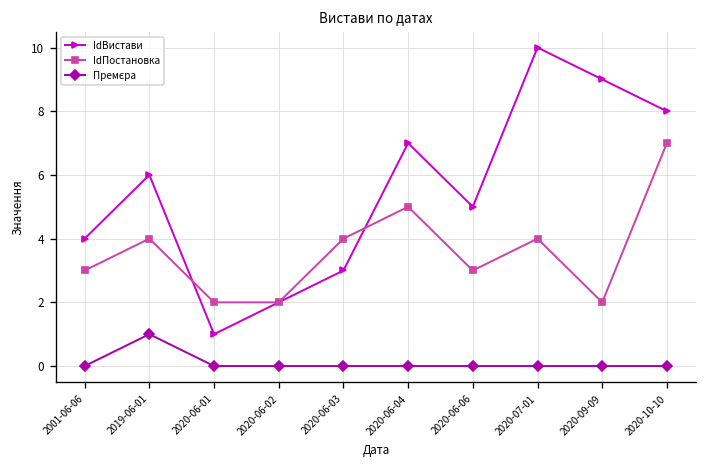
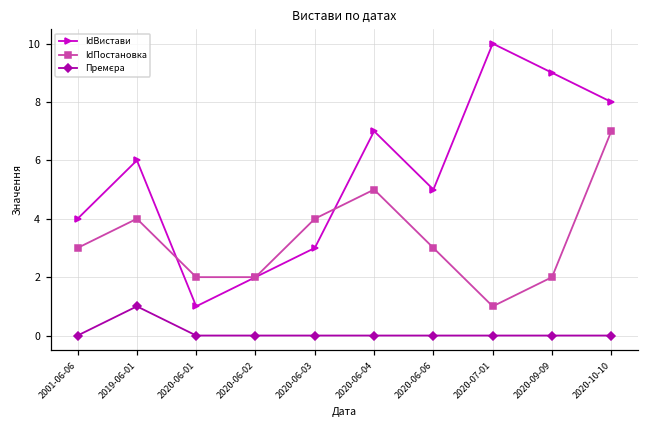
IdПостановка, 2020-07-01: 4 -> 1
